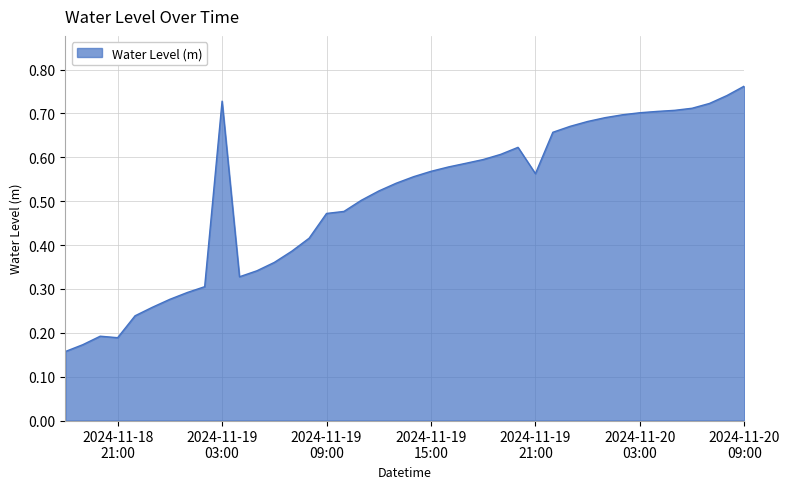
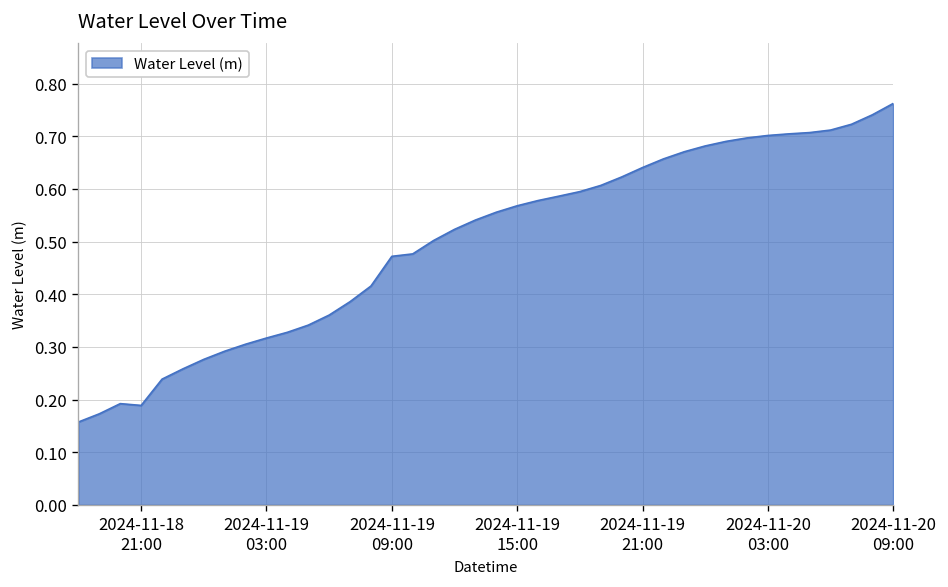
2024-11-19 03:00: 0.73 -> 0.32
2024-11-19 21:00: 0.56 -> 0.64
